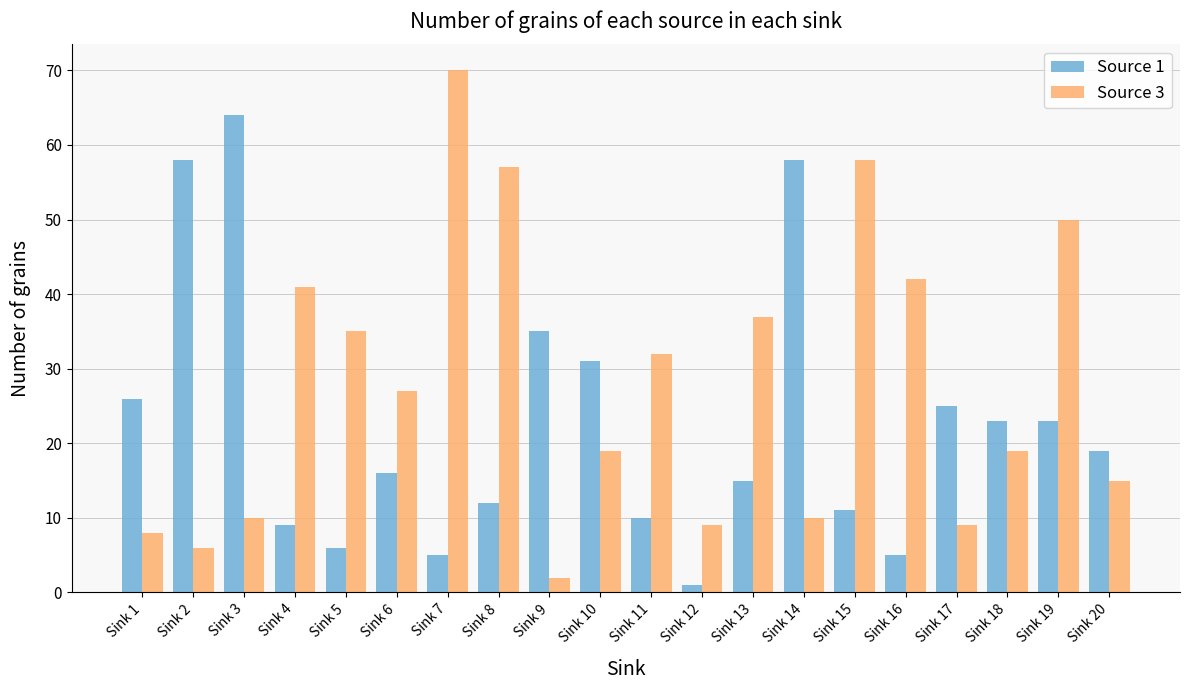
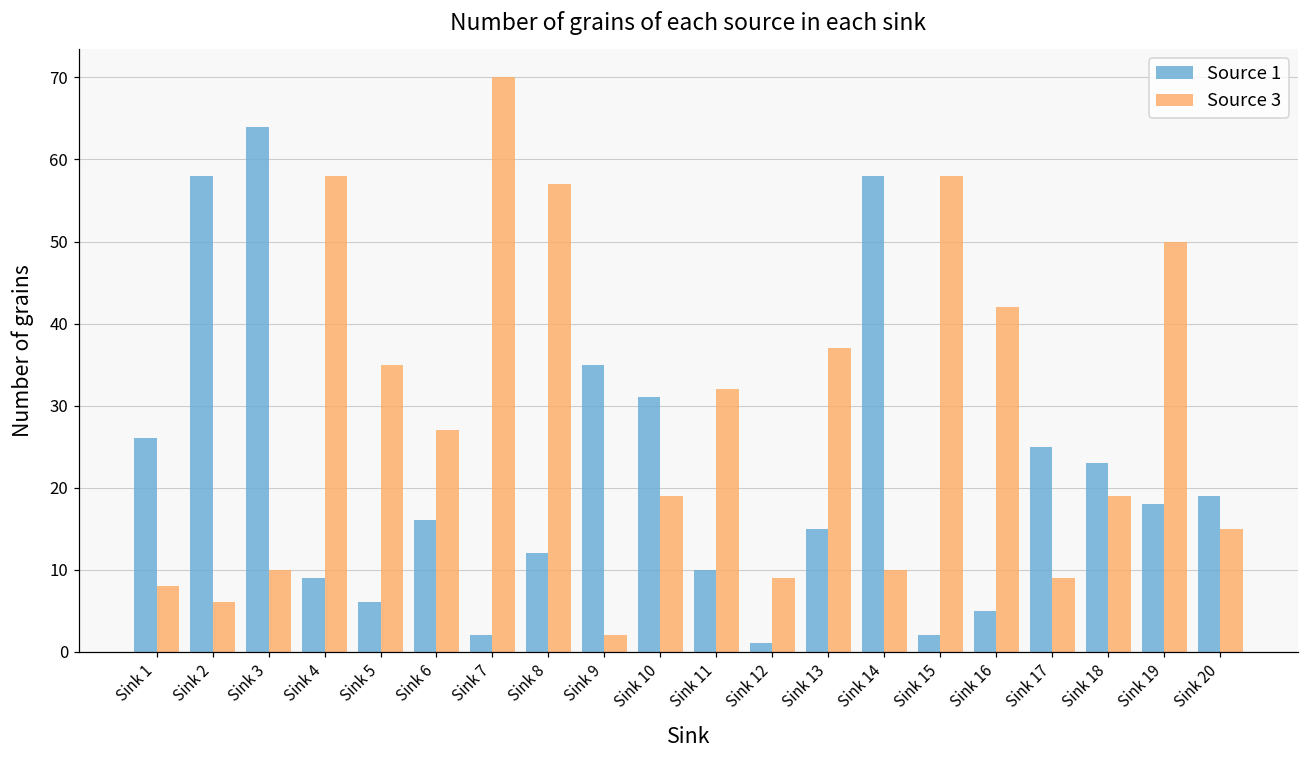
Source 3, Sink 4: 41 -> 58
Source 1, Sink 7: 5 -> 2
Source 1, Sink 15: 11 -> 2
Source 1, Sink 19: 23 -> 18
